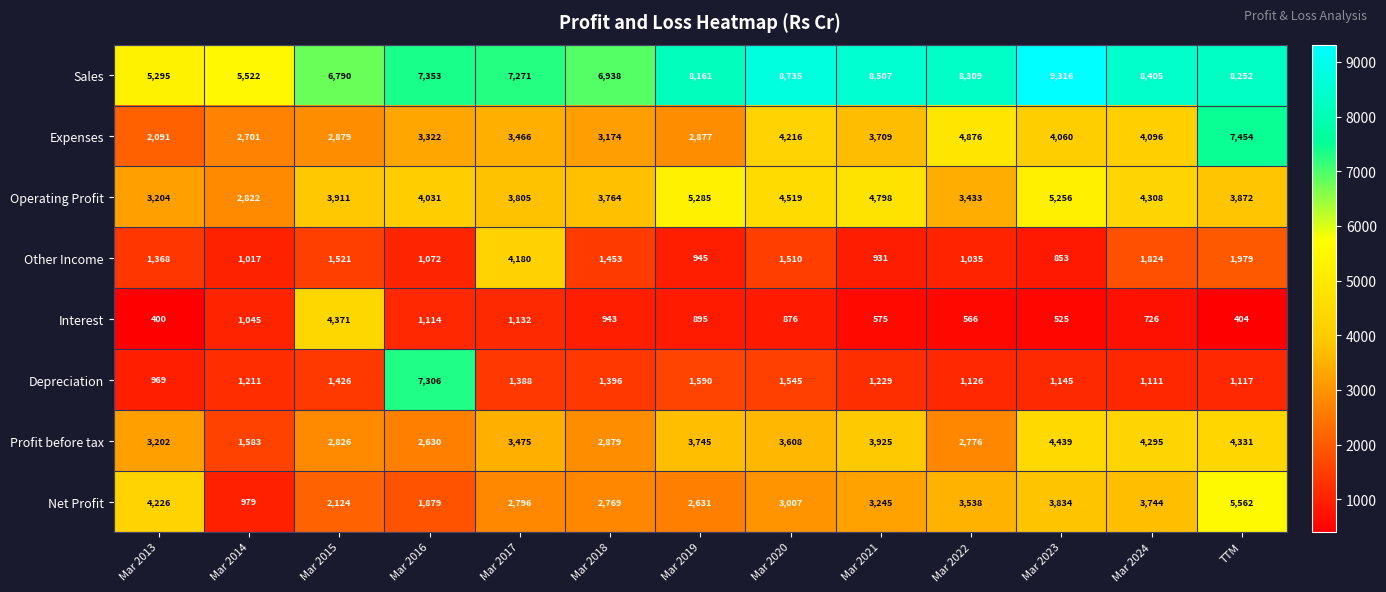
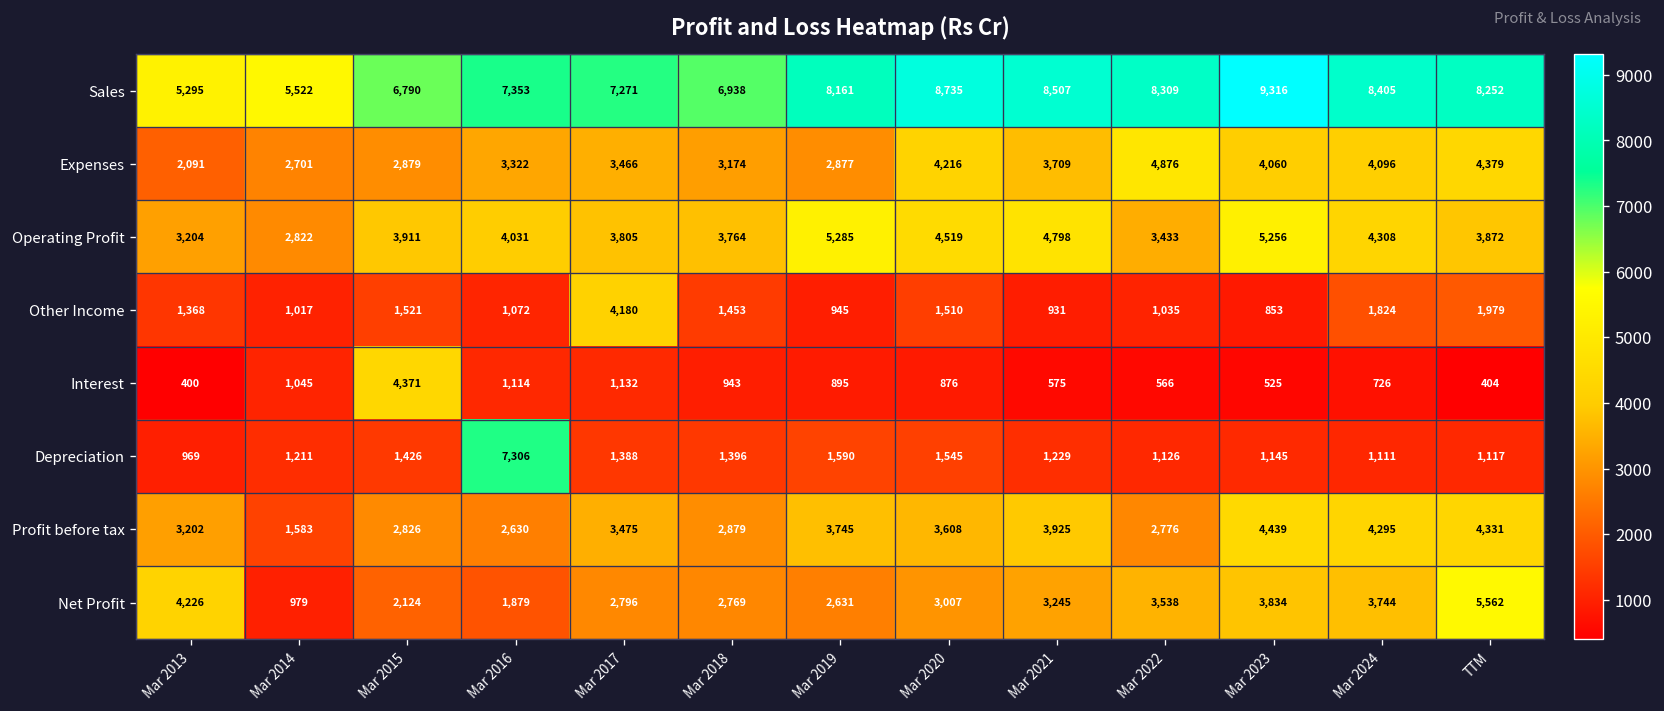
Expenses, TTM: 7,454 -> 4,379
